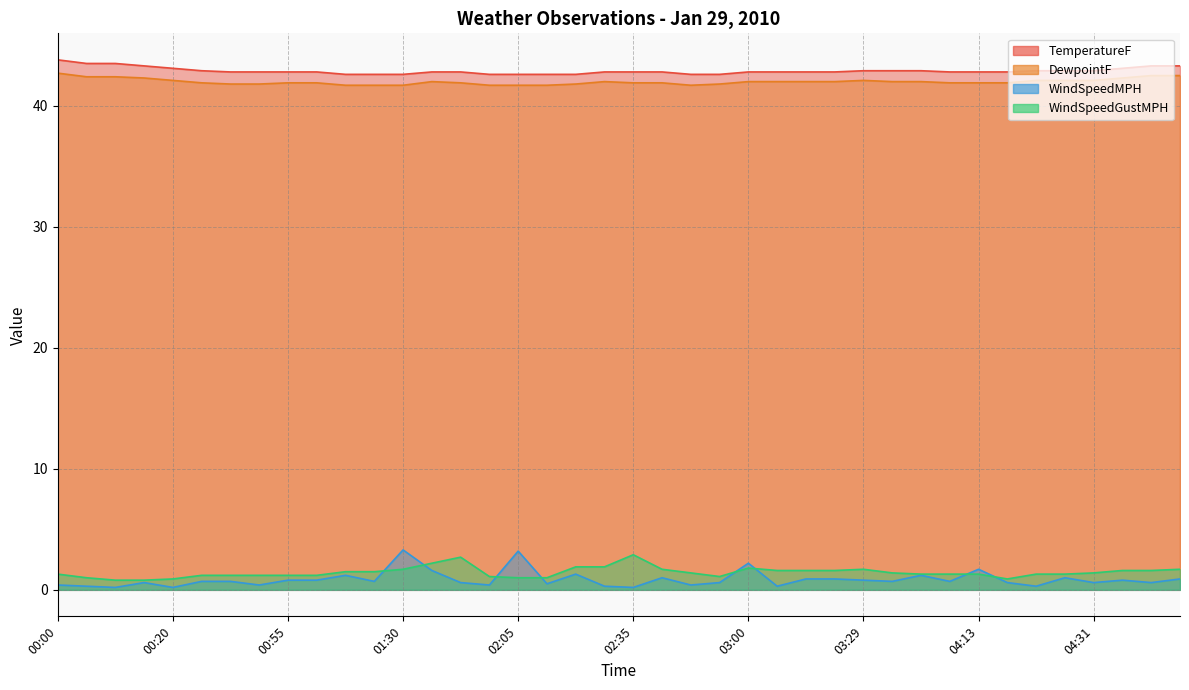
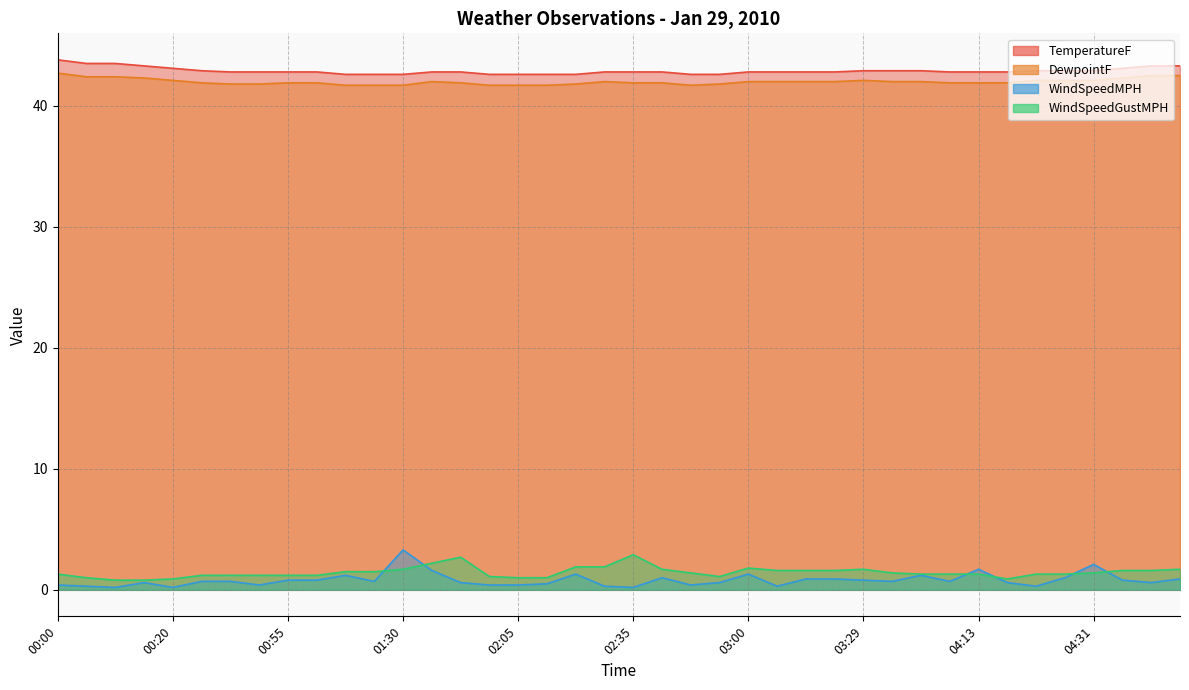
WindSpeedMPH, 02:05: 3.2 -> 0.4
WindSpeedMPH, 03:00: 2.2 -> 1.3
WindSpeedMPH, 04:31: 0.6 -> 2.1
